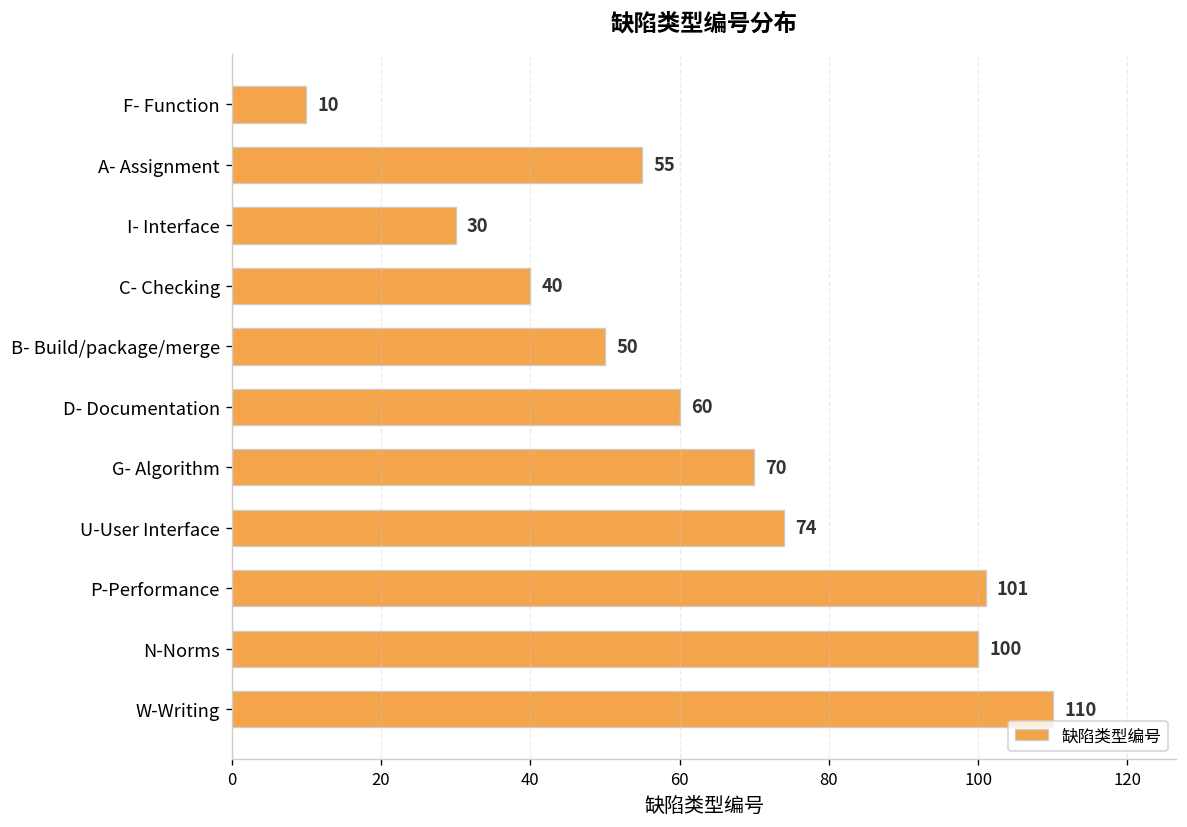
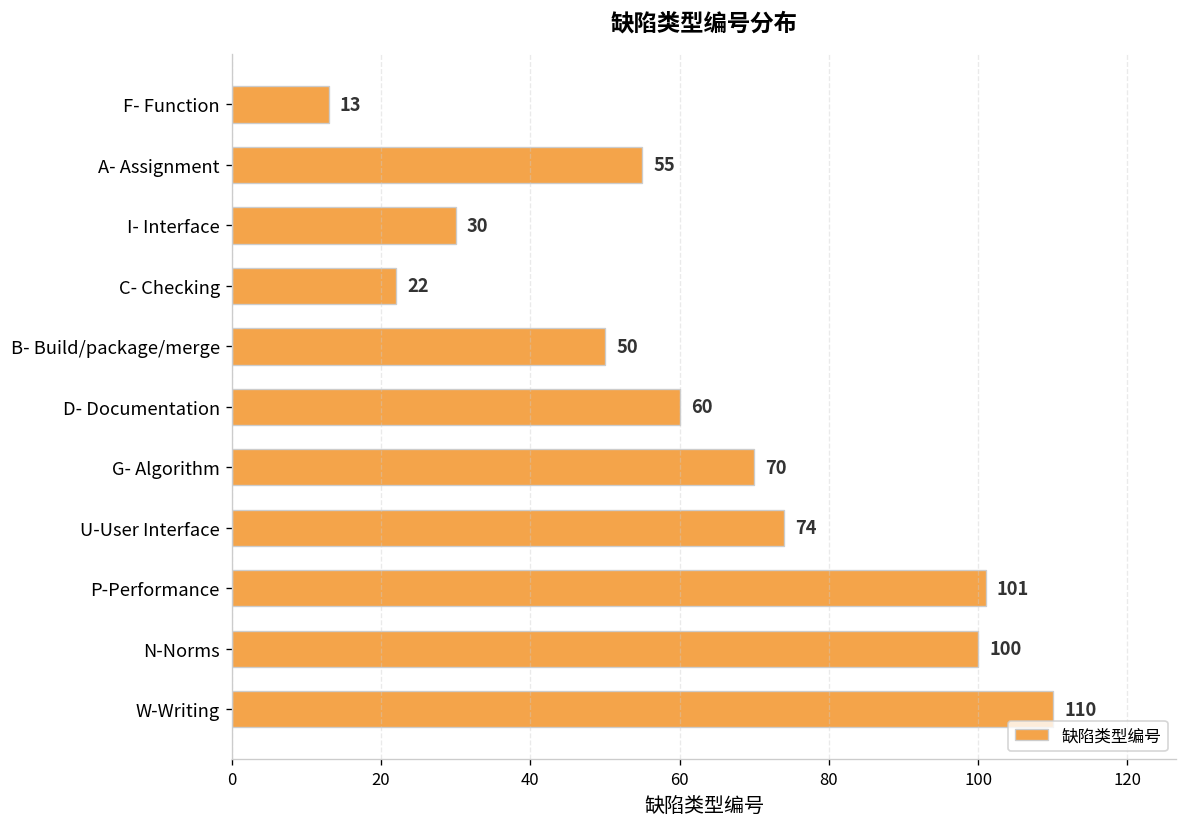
F- Function: 10 -> 13
C- Checking: 40 -> 22
